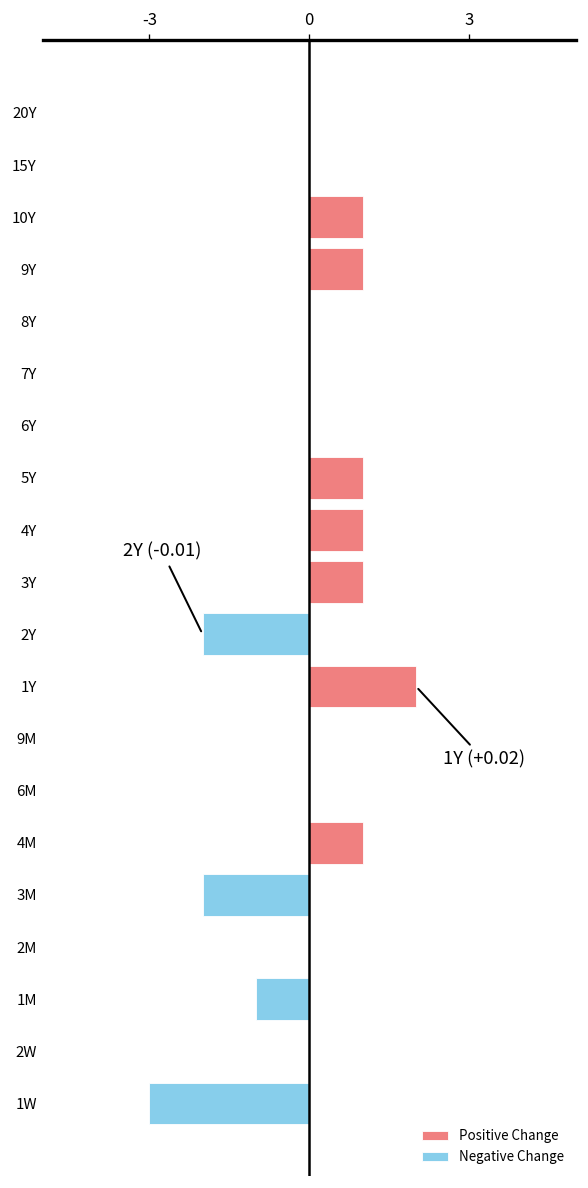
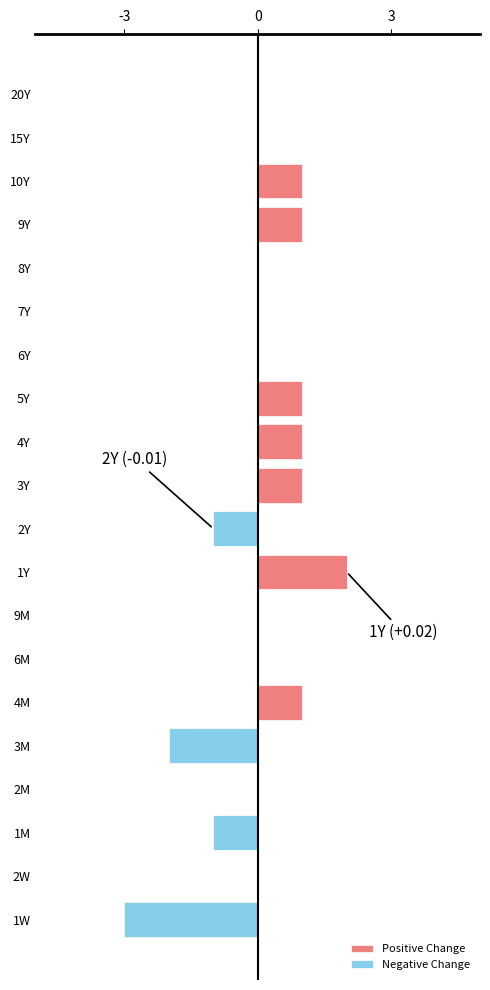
Negative Change, 2Y: -2.0 -> -1.0
